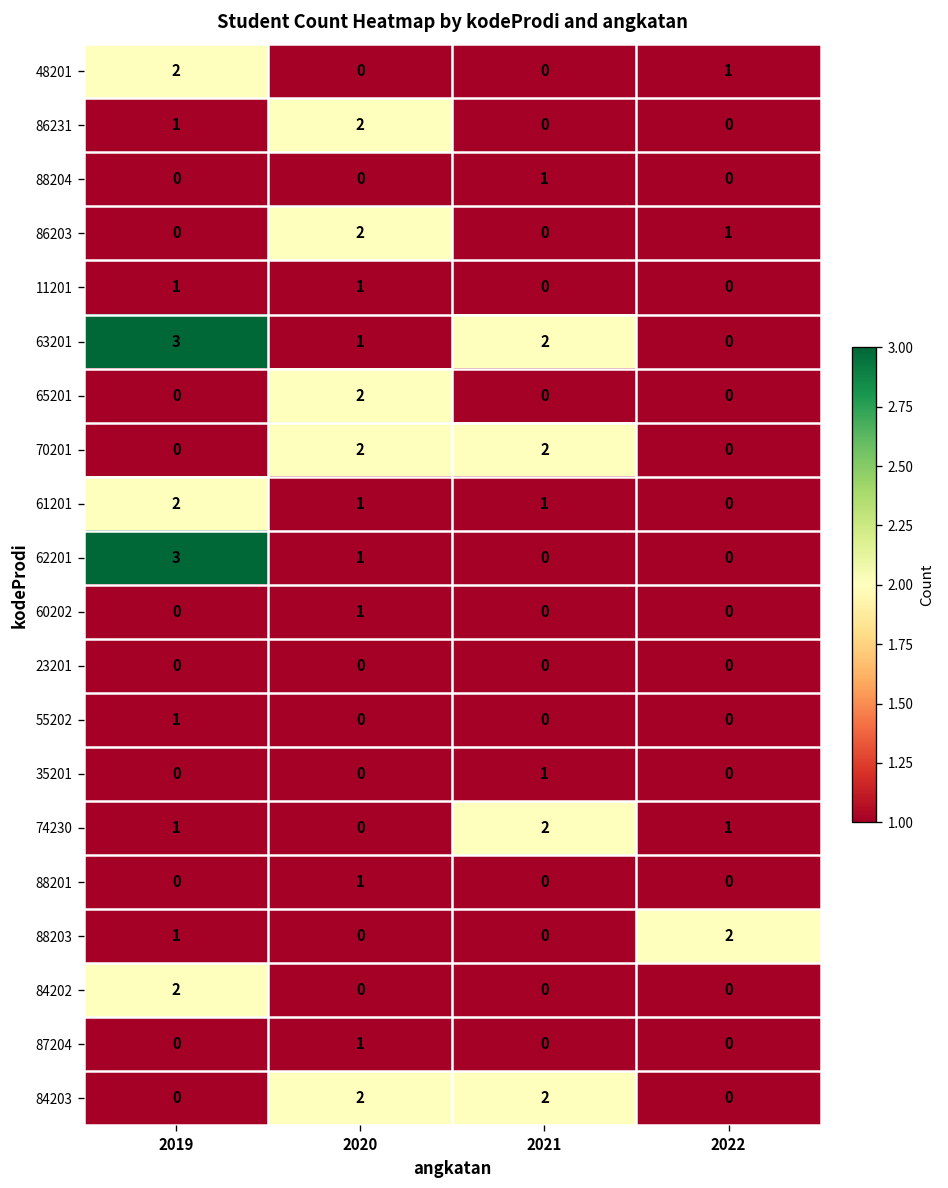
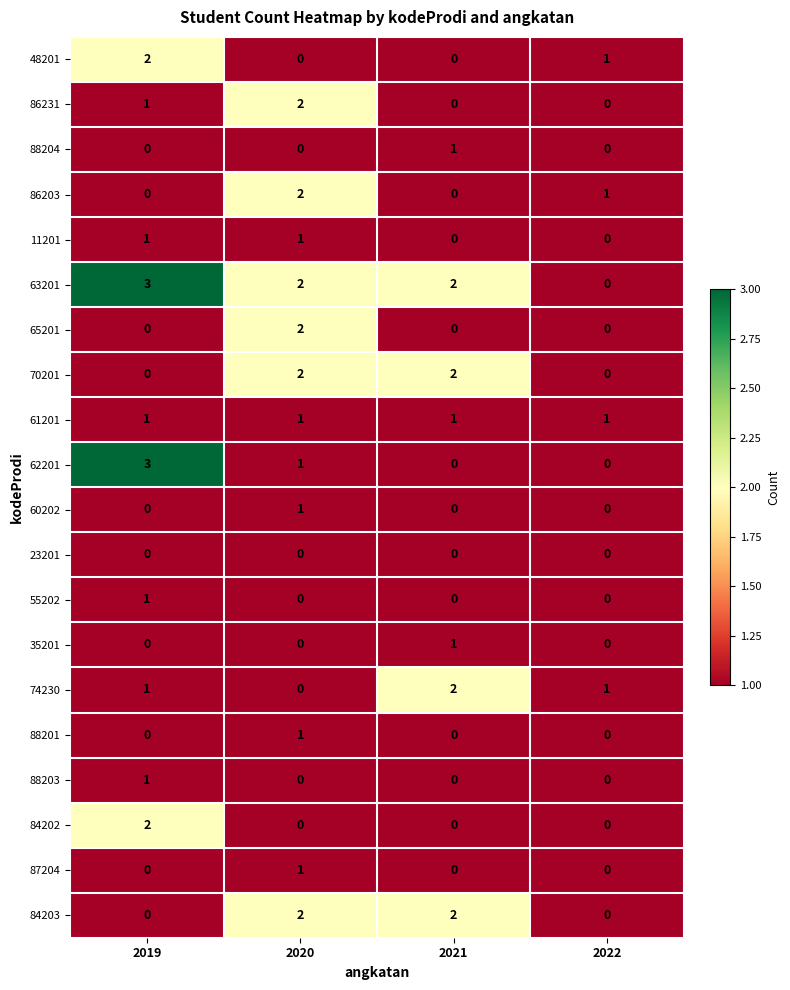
63201, 2020: 1 -> 2
61201, 2019: 2 -> 1
61201, 2022: 0 -> 1
88203, 2022: 2 -> 0
